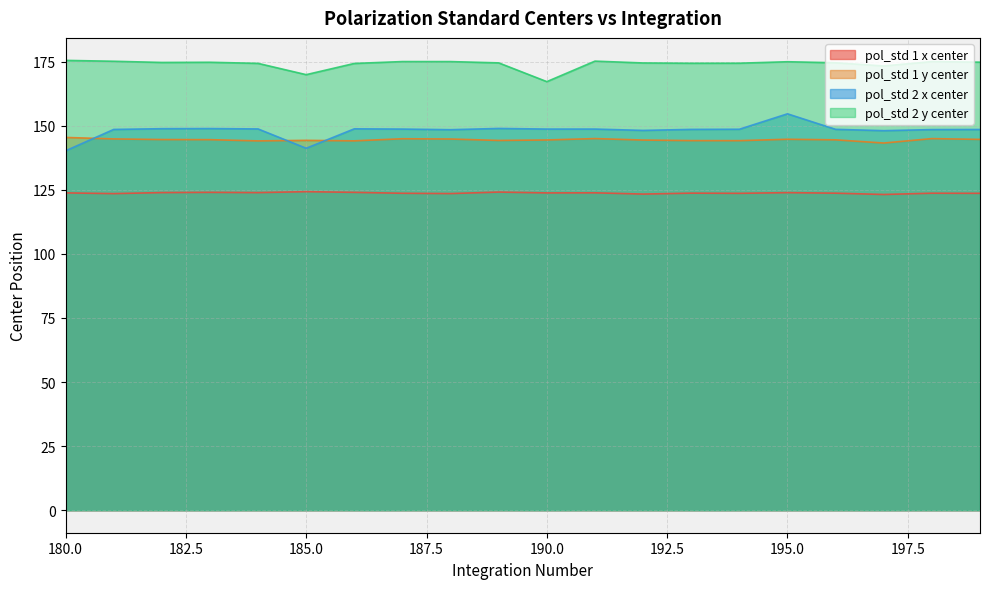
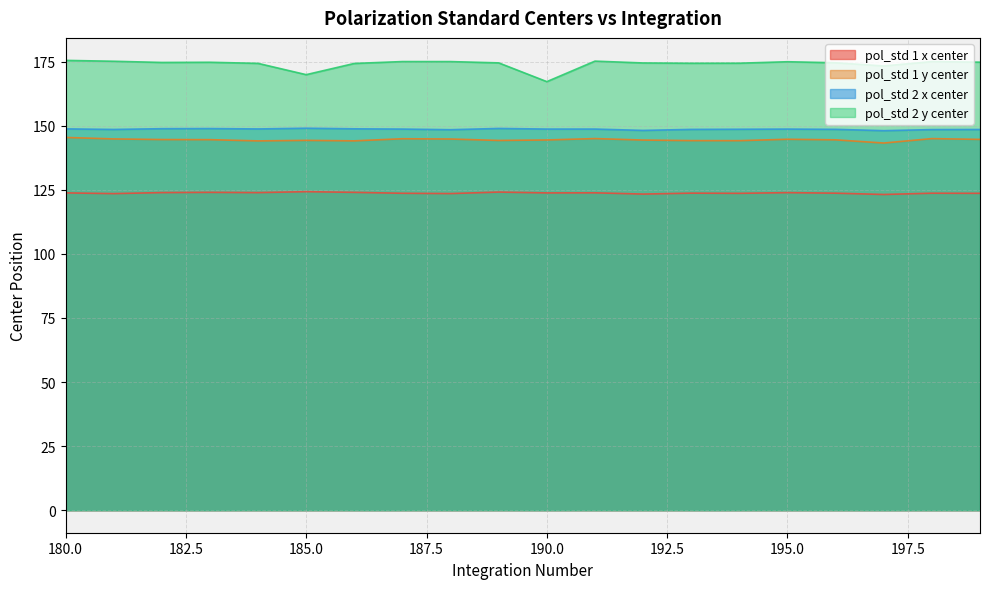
pol_std 2 x center, 180.0: 140 -> 149
pol_std 2 x center, 185.0: 141 -> 149
pol_std 2 x center, 195.0: 155 -> 149
